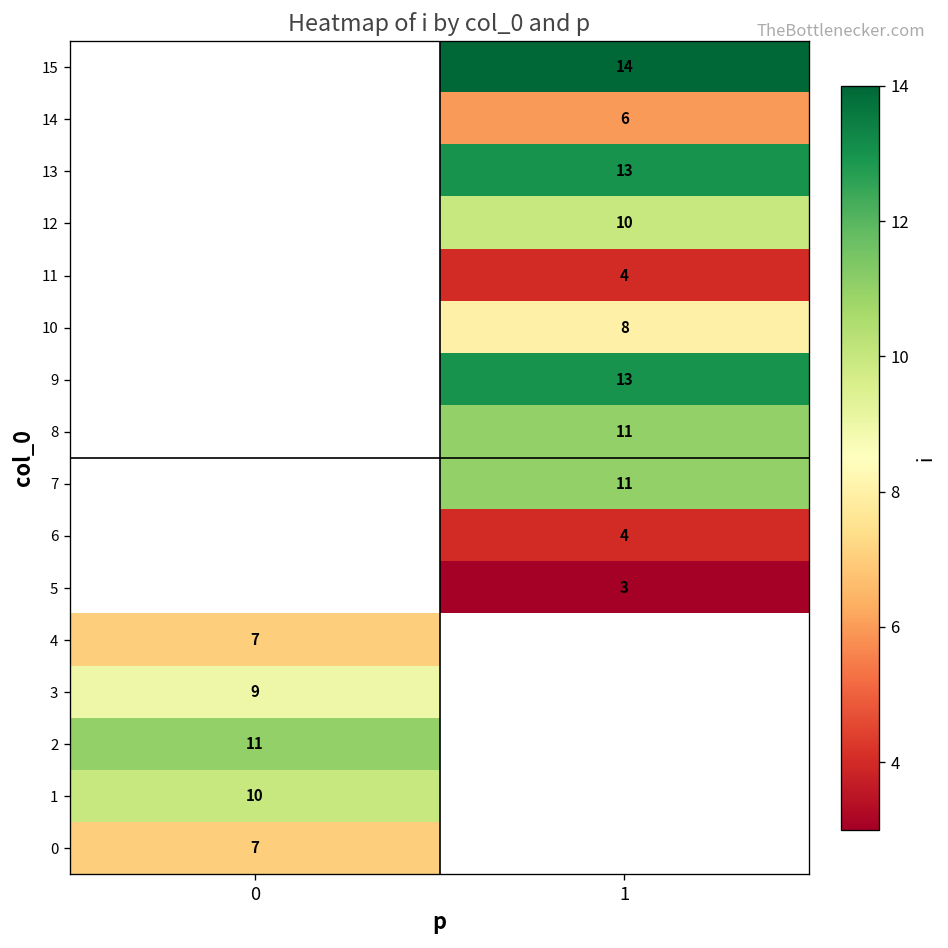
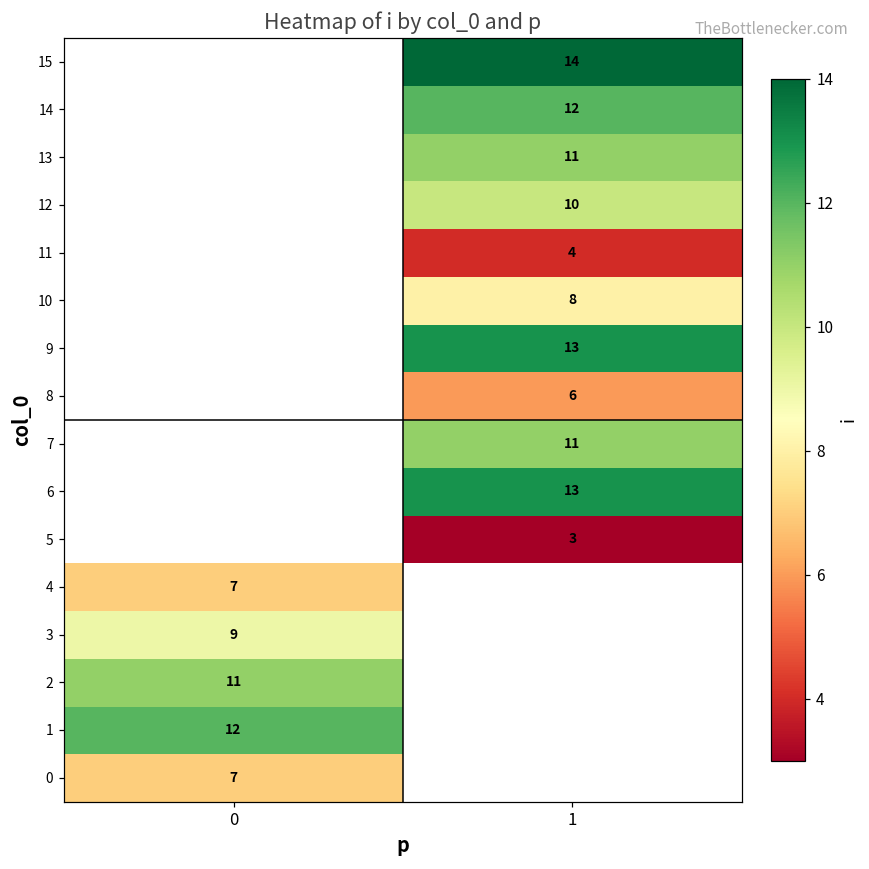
14, 1: 6 -> 12
13, 1: 13 -> 11
8, 1: 11 -> 6
6, 1: 4 -> 13
1, 0: 10 -> 12
